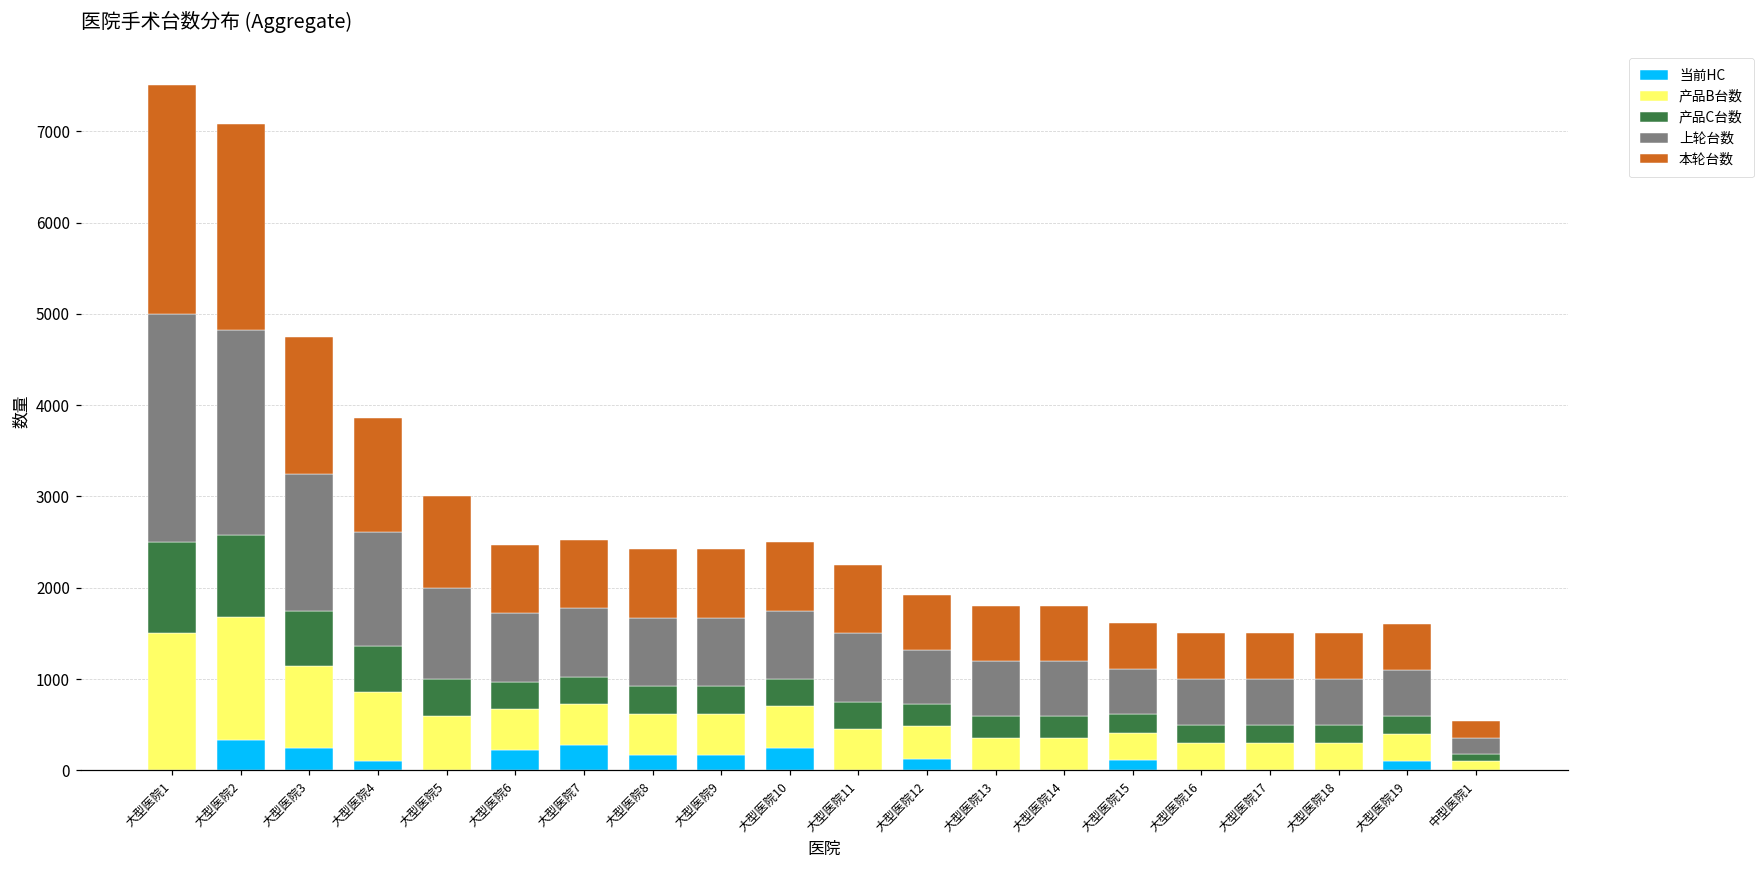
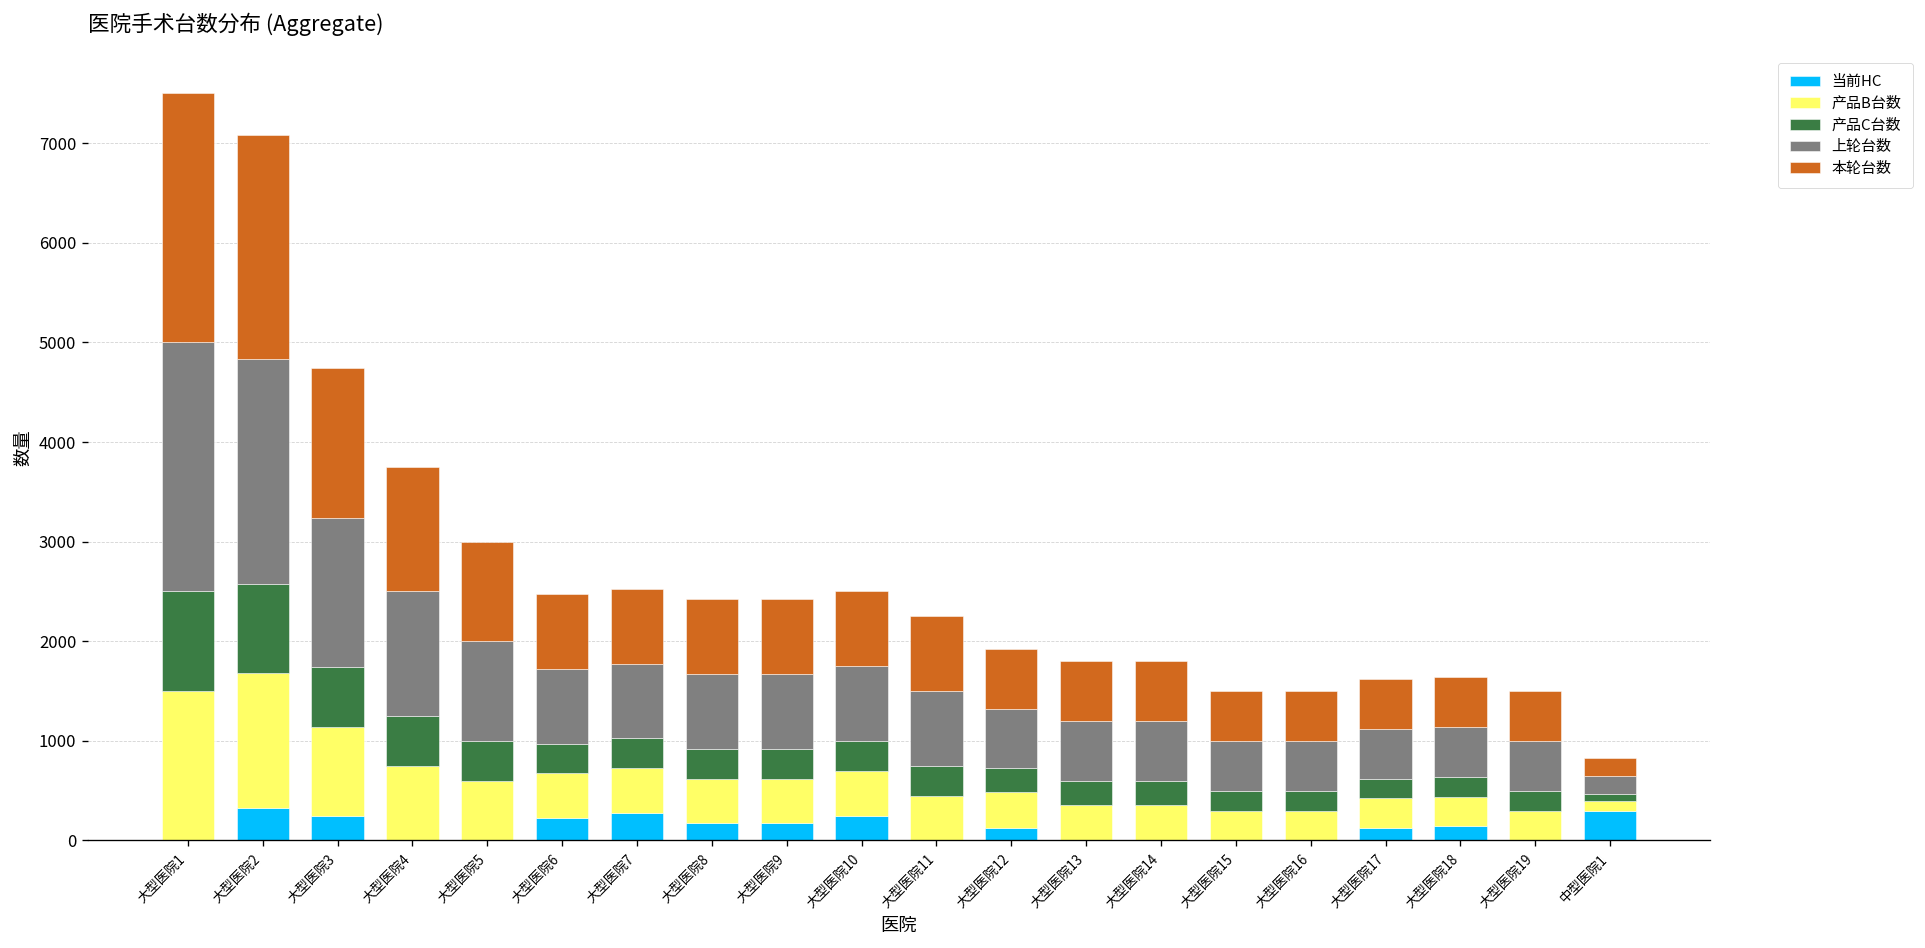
当前HC, 大型医院4: 100 -> 0
当前HC, 大型医院15: 100 -> 0
当前HC, 大型医院17: 0 -> 100
当前HC, 大型医院18: 0 -> 100
当前HC, 大型医院19: 100 -> 0
当前HC, 中型医院1: 0 -> 300
